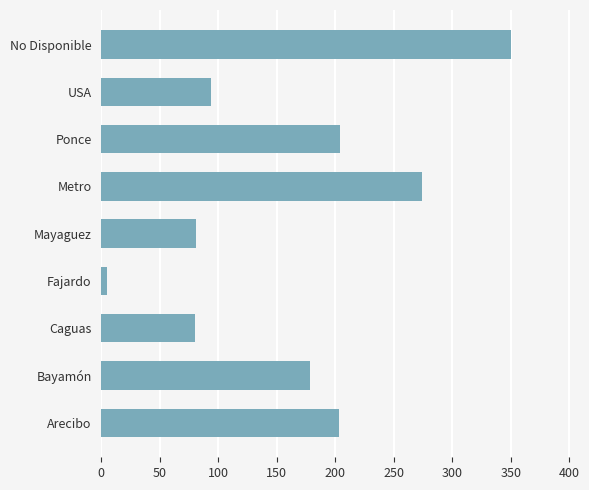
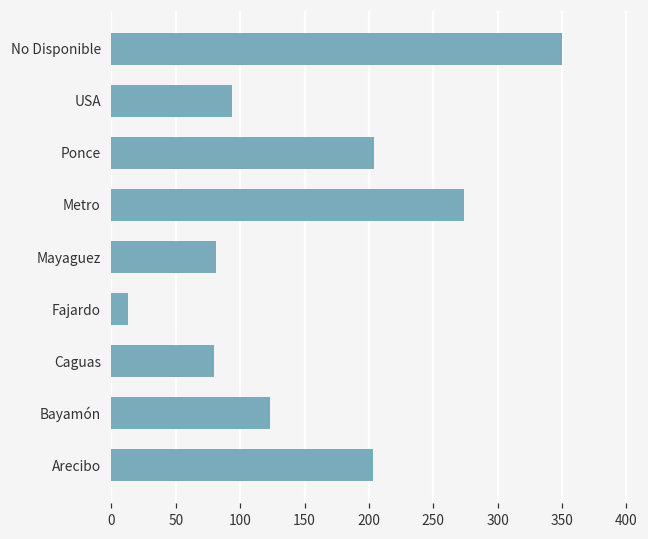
Fajardo: 5 -> 13
Bayamón: 178 -> 123
